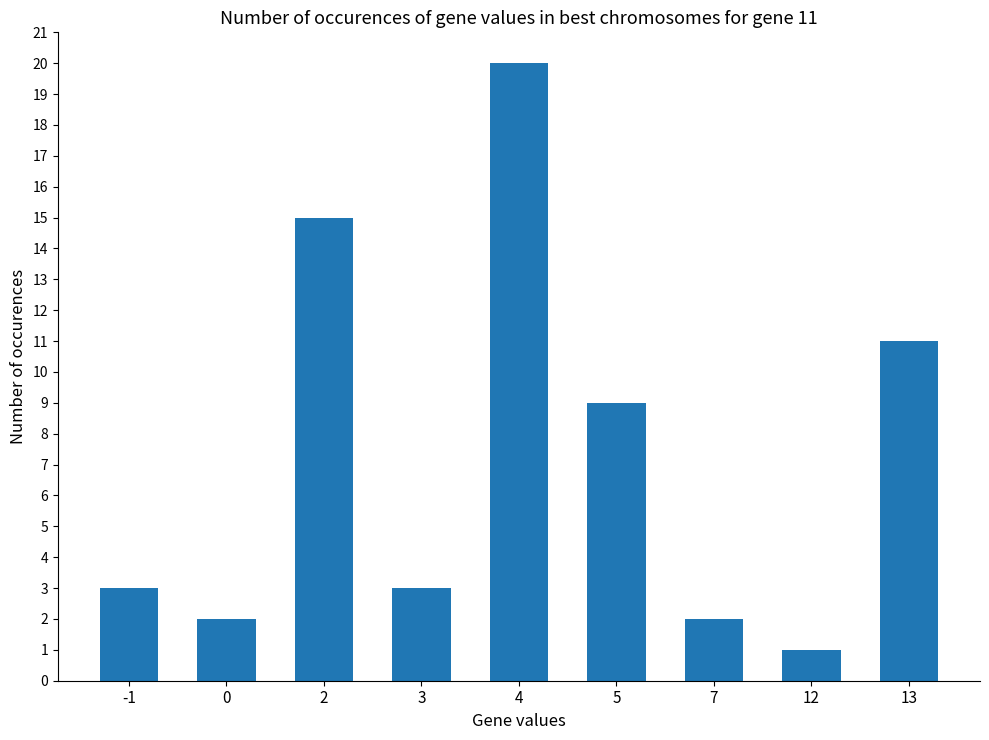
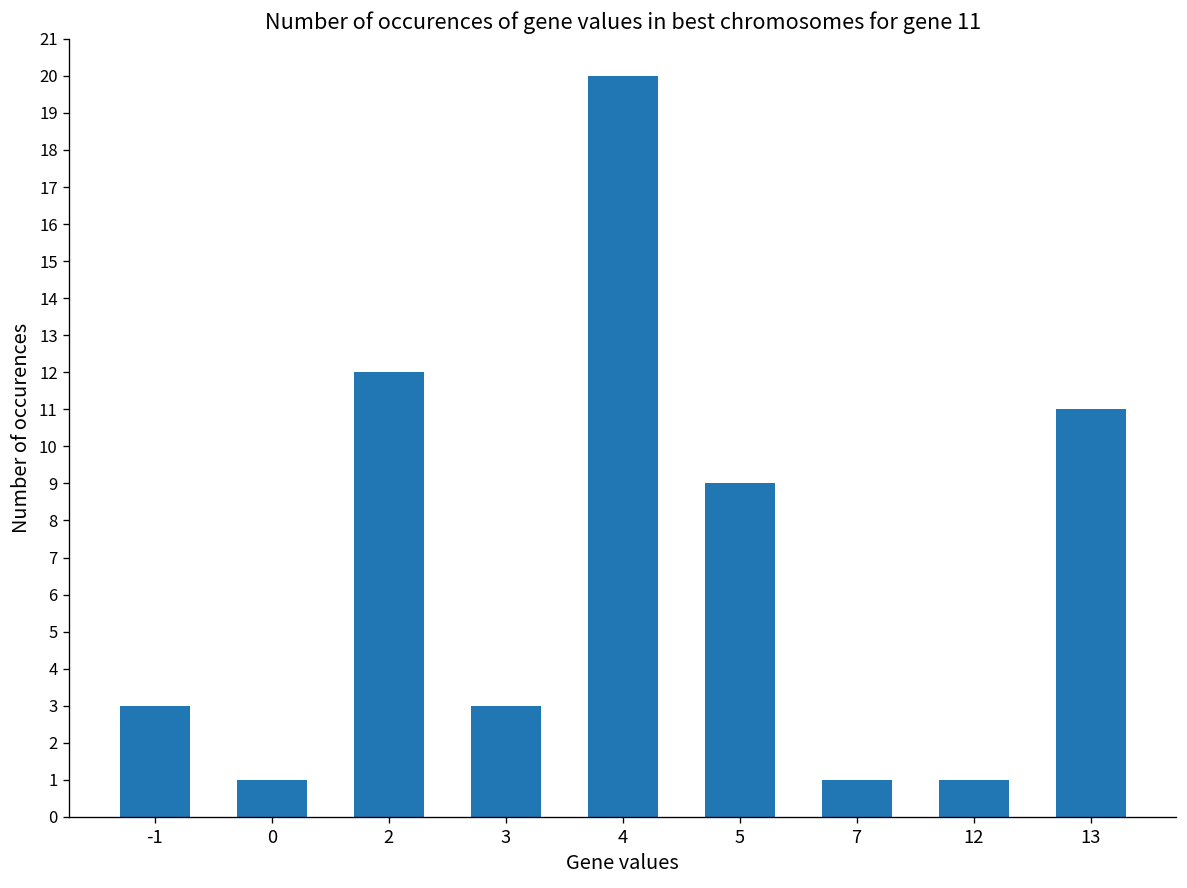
0: 2 -> 1
2: 15 -> 12
7: 2 -> 1
